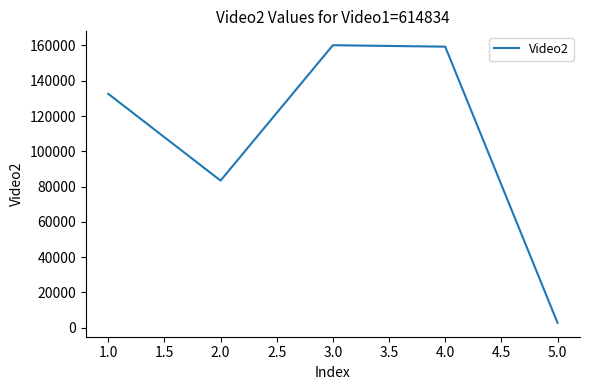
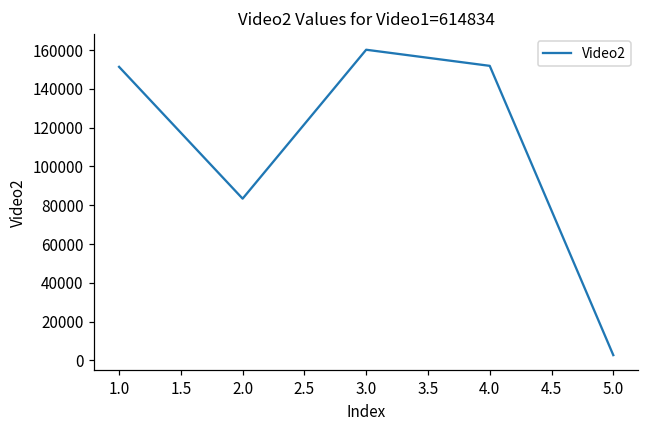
1.0: 133000 -> 151000
4.0: 159000 -> 152000
